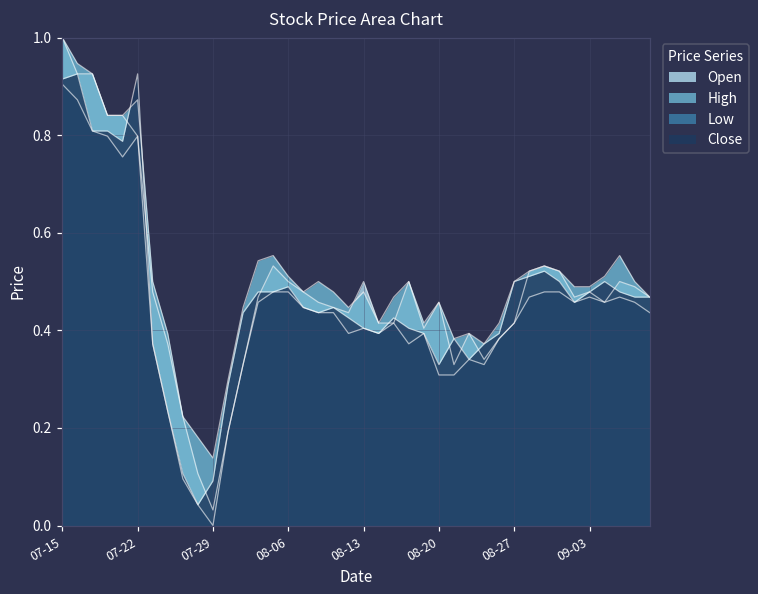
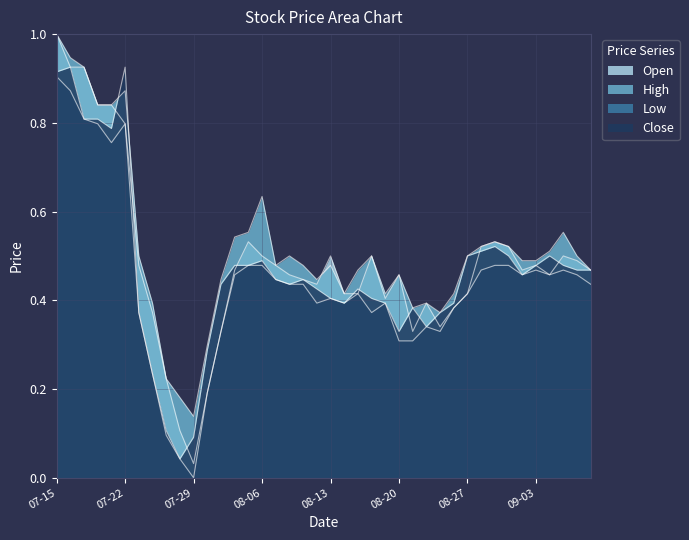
High, 08-06: 0.51 -> 0.63
